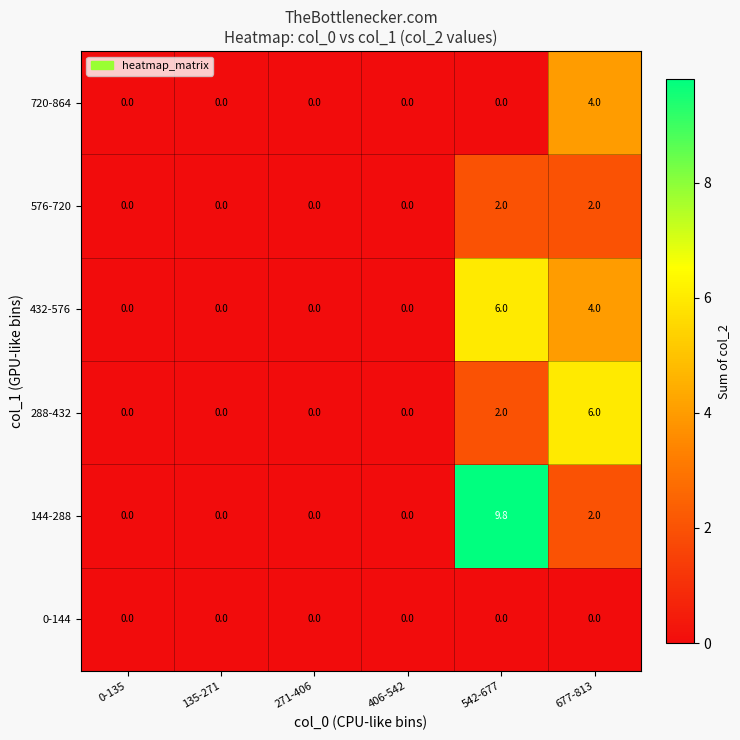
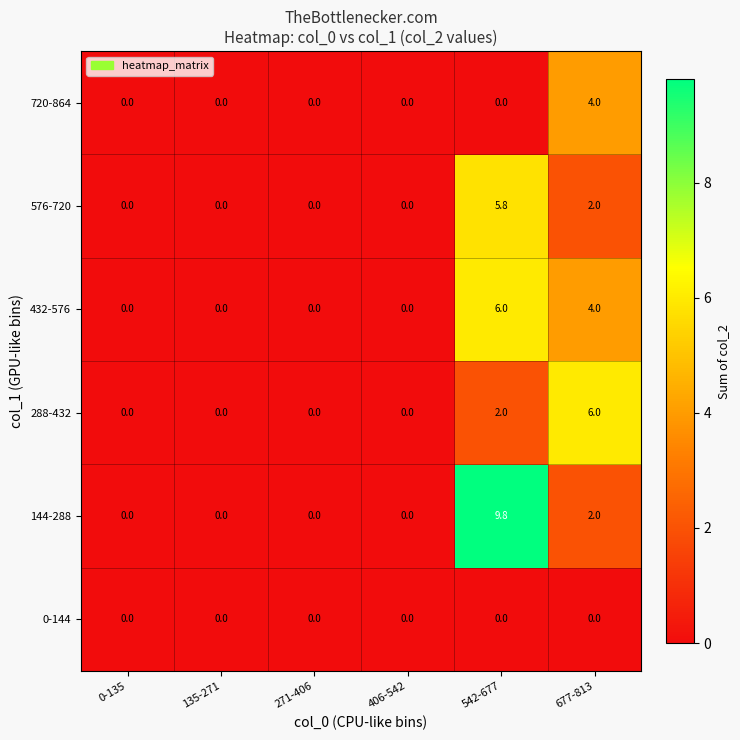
576-720, 542-677: 2.0 -> 5.8
